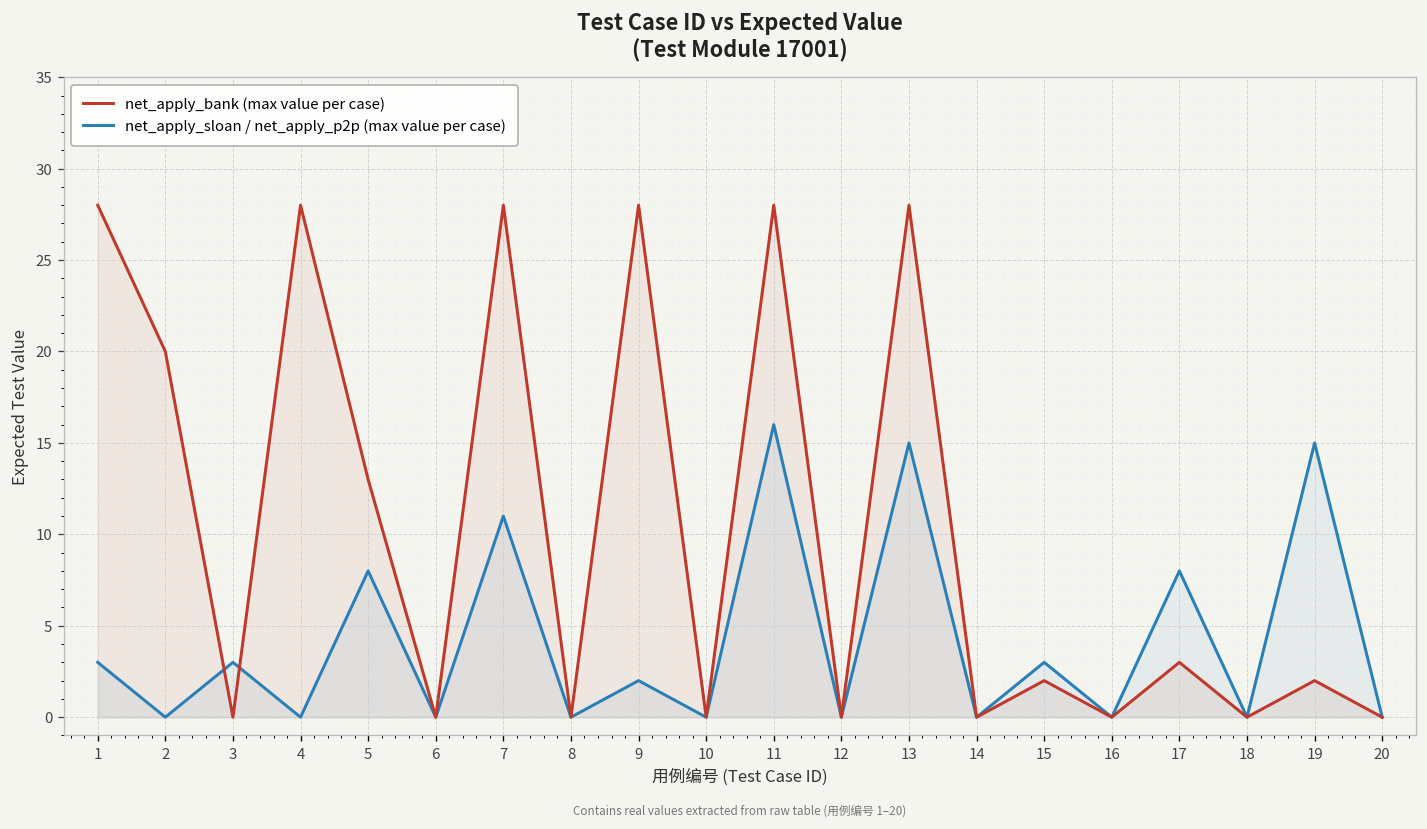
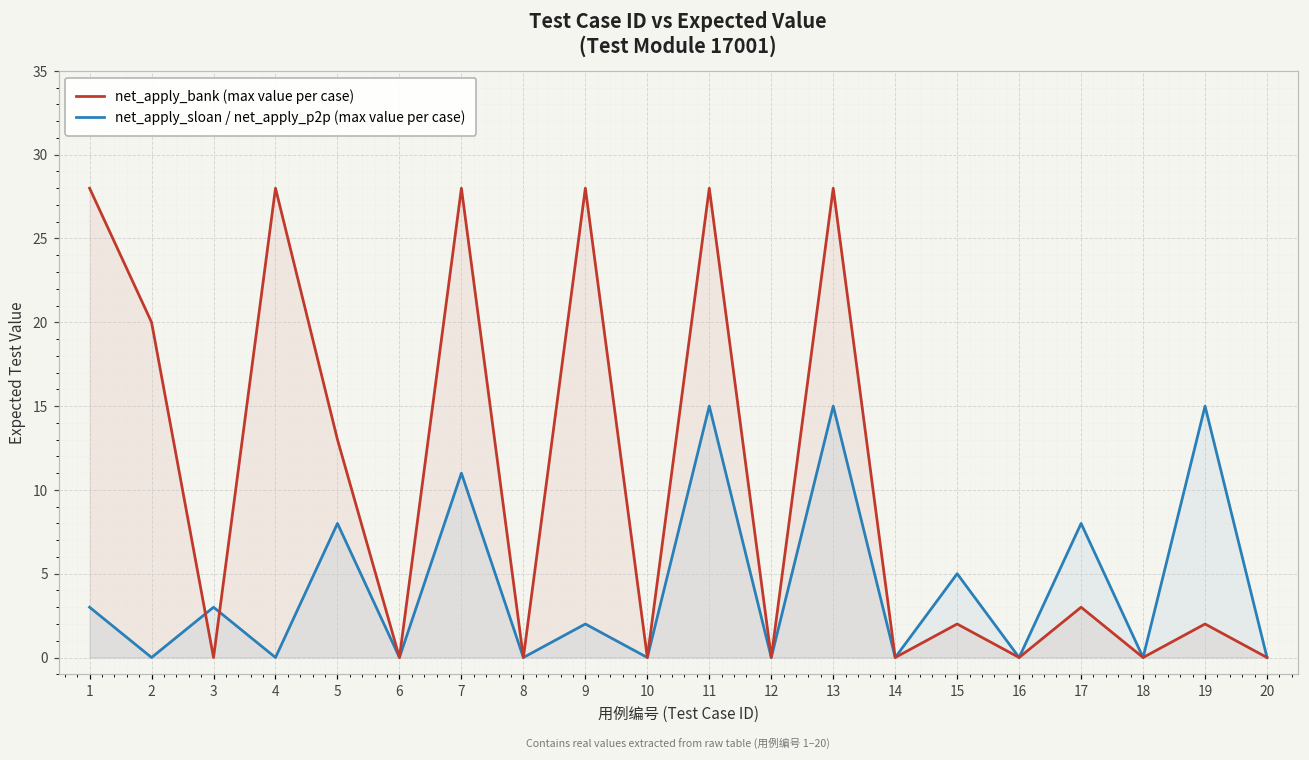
net_apply_sloan / net_apply_p2p (max value per case), 11: 16 -> 15
net_apply_sloan / net_apply_p2p (max value per case), 15: 3 -> 5
